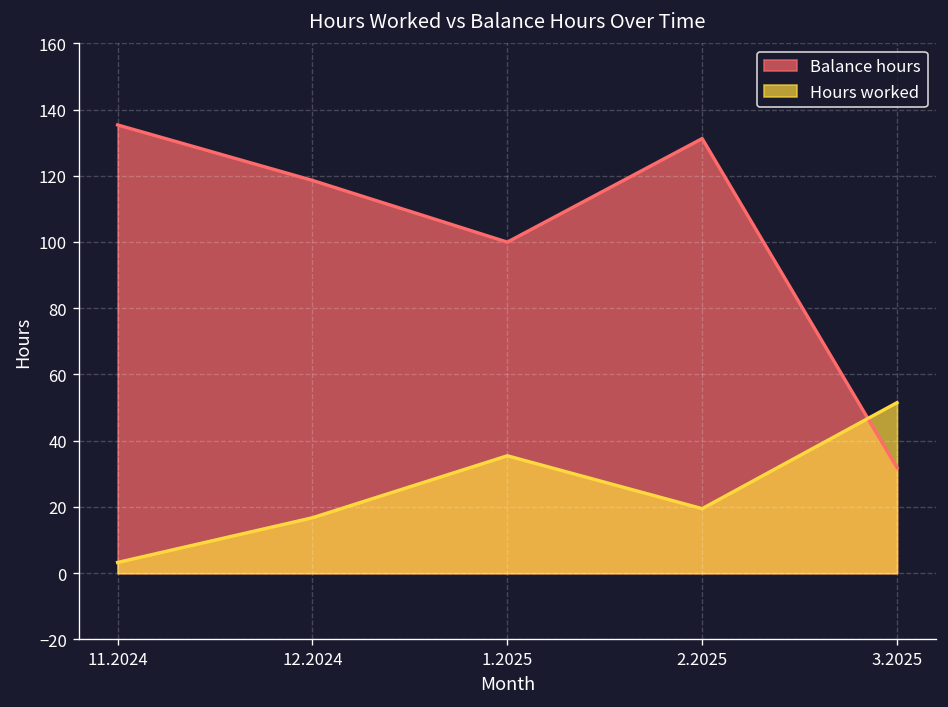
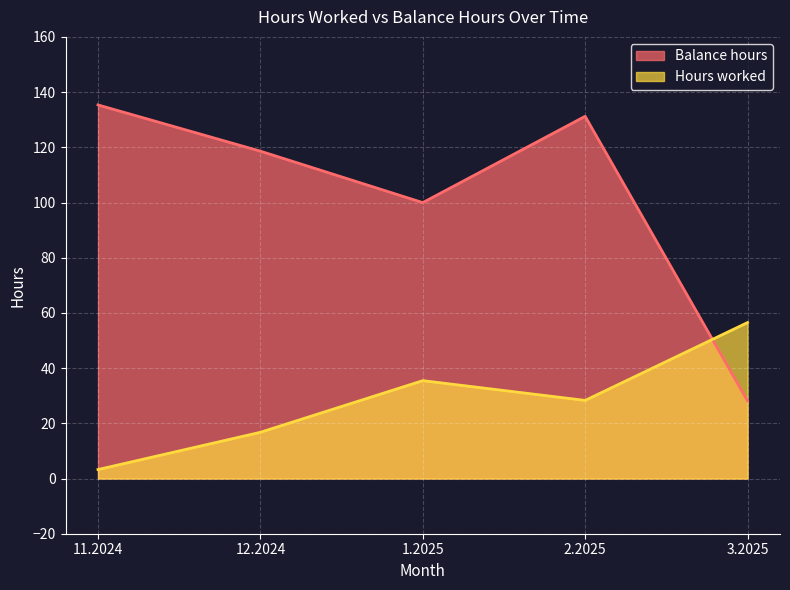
Hours worked, 2.2025: 20 -> 28
Balance hours, 3.2025: 32 -> 28
Hours worked, 3.2025: 52 -> 57
